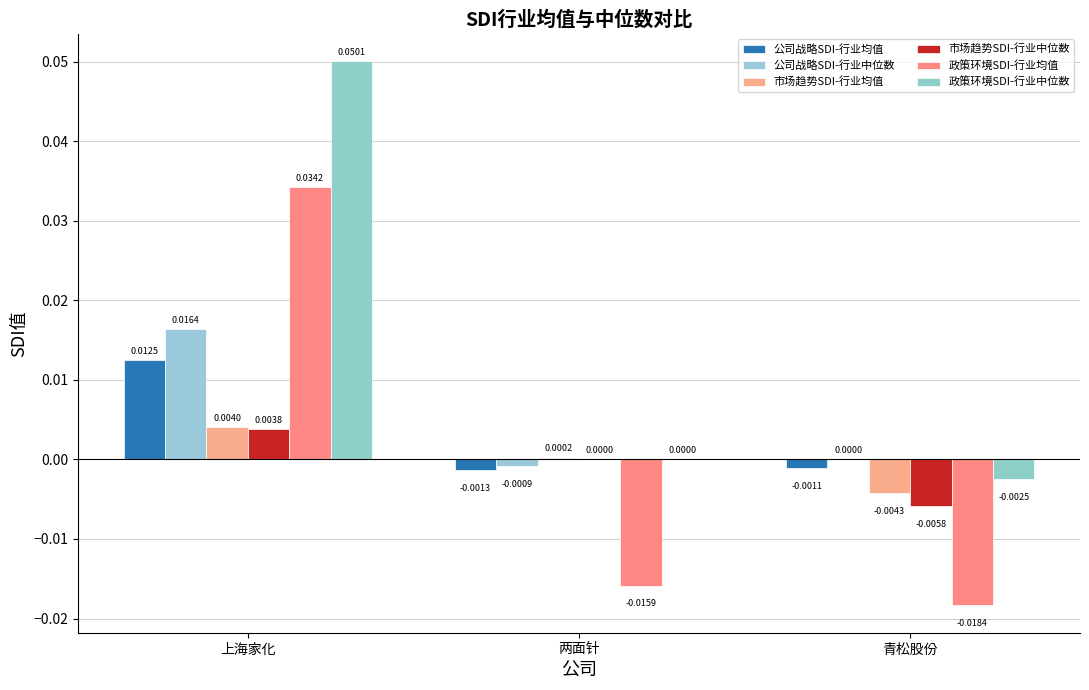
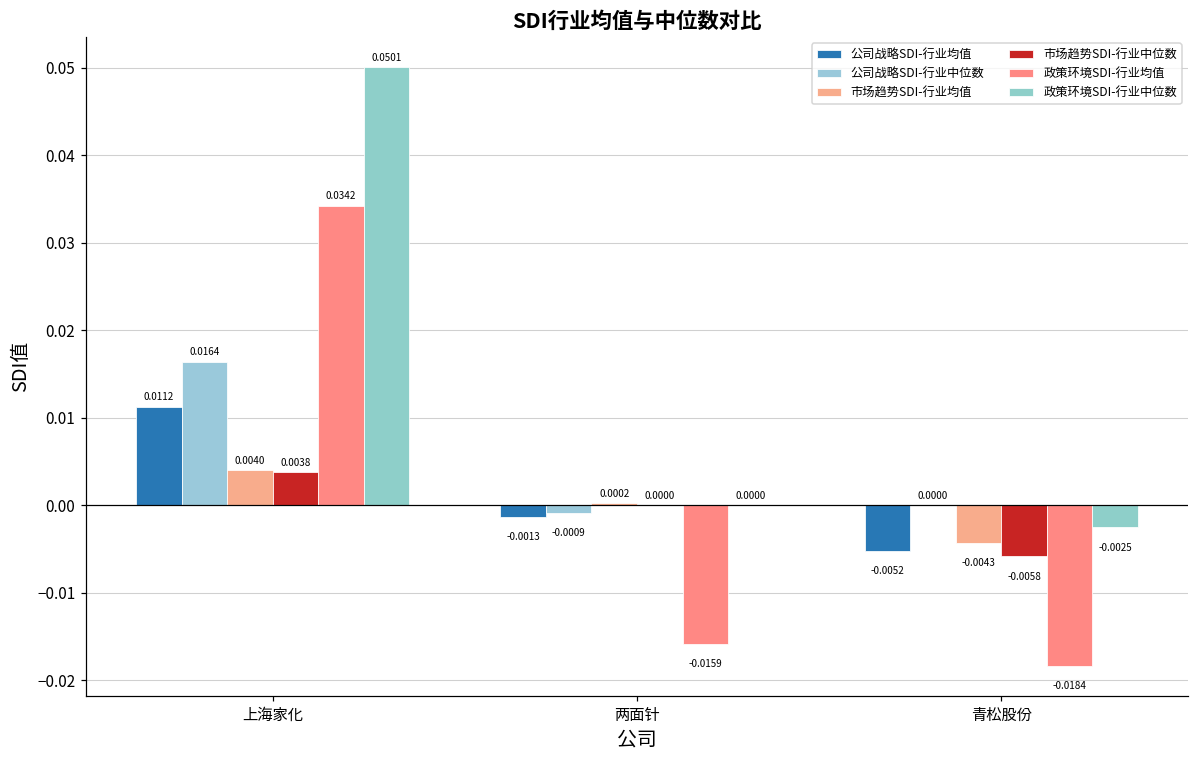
公司战略SDI-行业均值, 上海家化: 0.0125 -> 0.0112
公司战略SDI-行业均值, 青松股份: -0.0011 -> -0.0052
